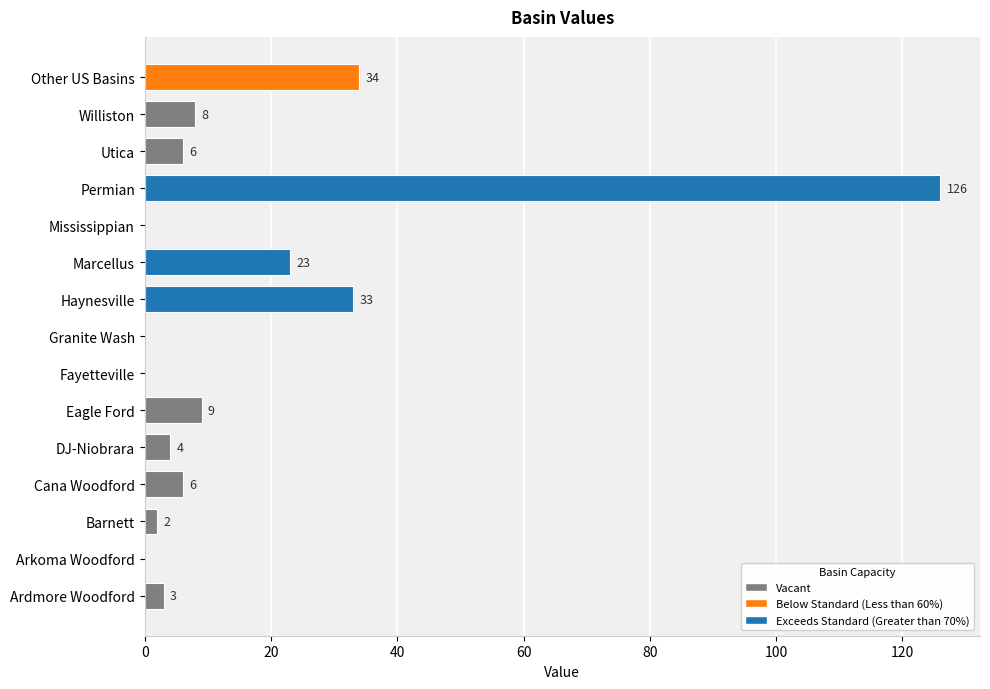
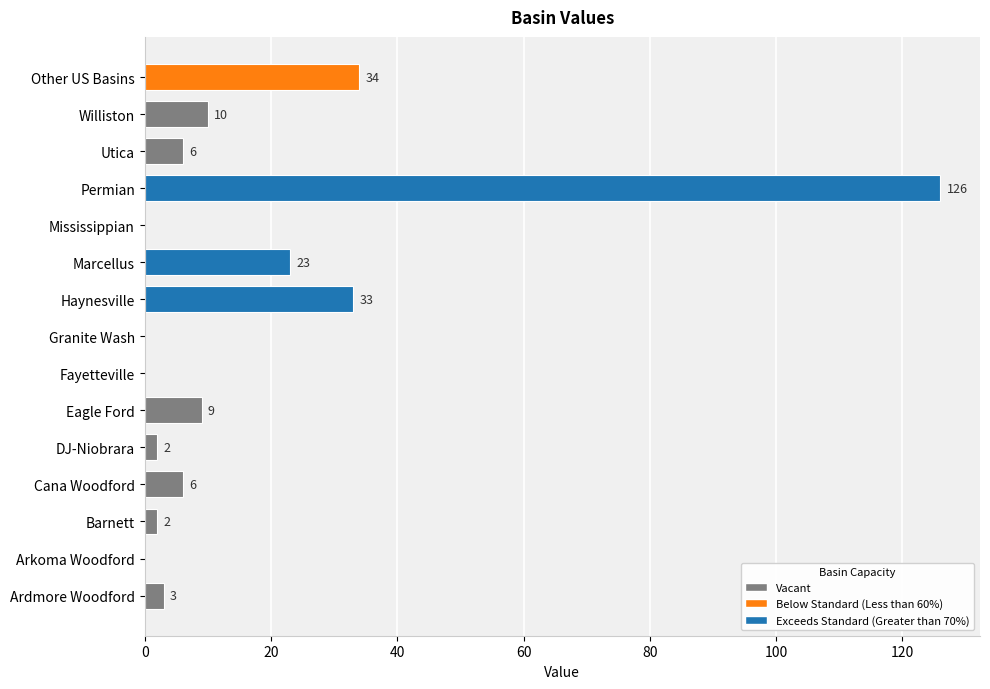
Williston: 8 -> 10
DJ-Niobrara: 4 -> 2
